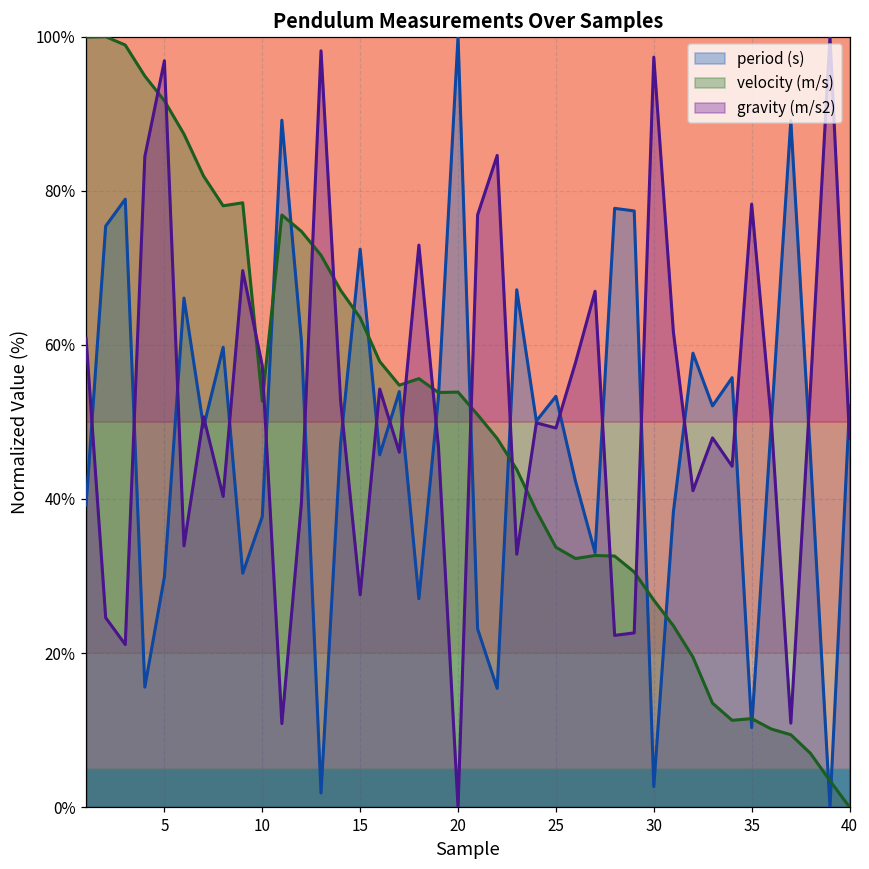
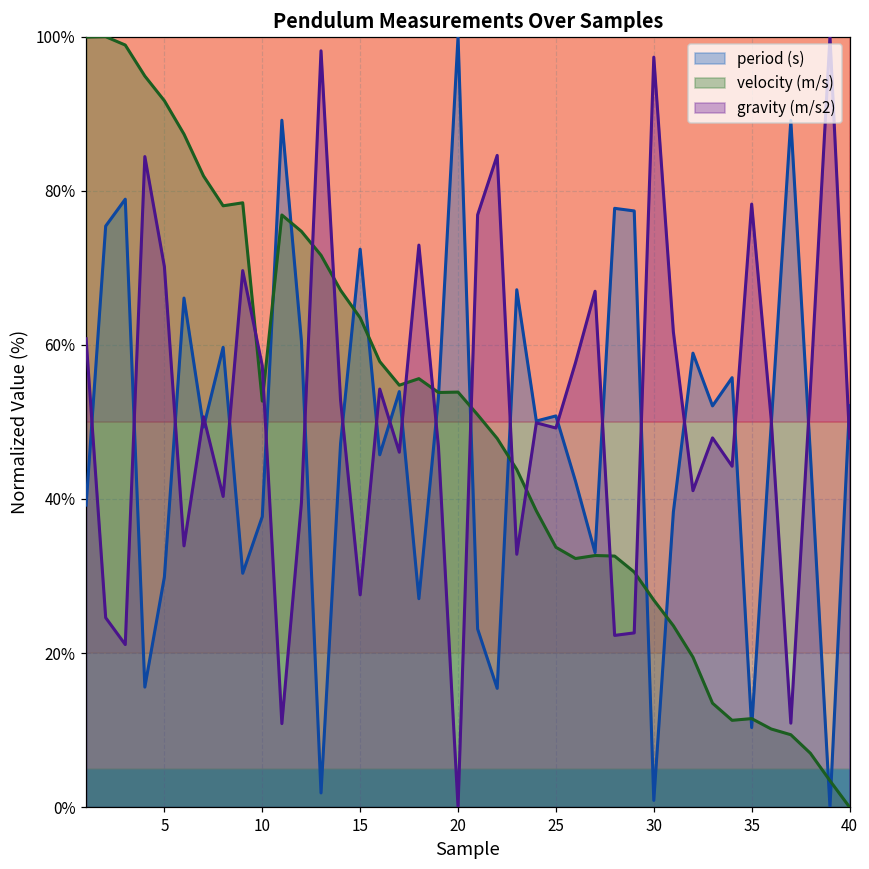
gravity (m/s2), 5: 97% -> 70%
period (s), 25: 53% -> 51%
period (s), 30: 3% -> 1%
